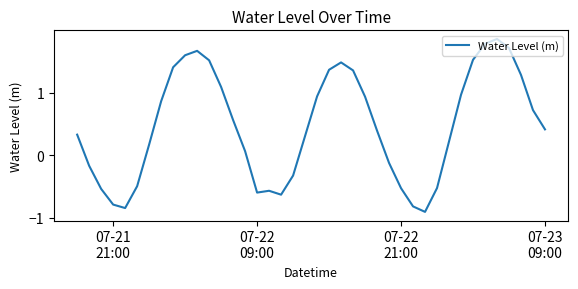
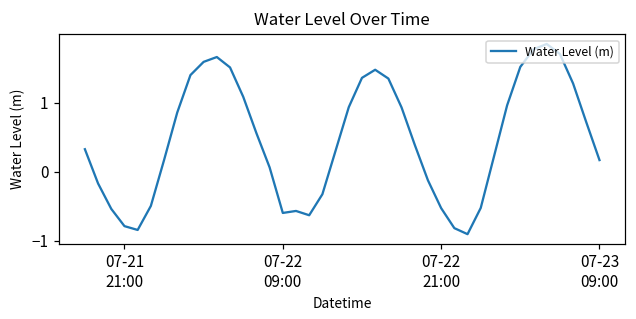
07-23 09:00: 0.4 -> 0.2
